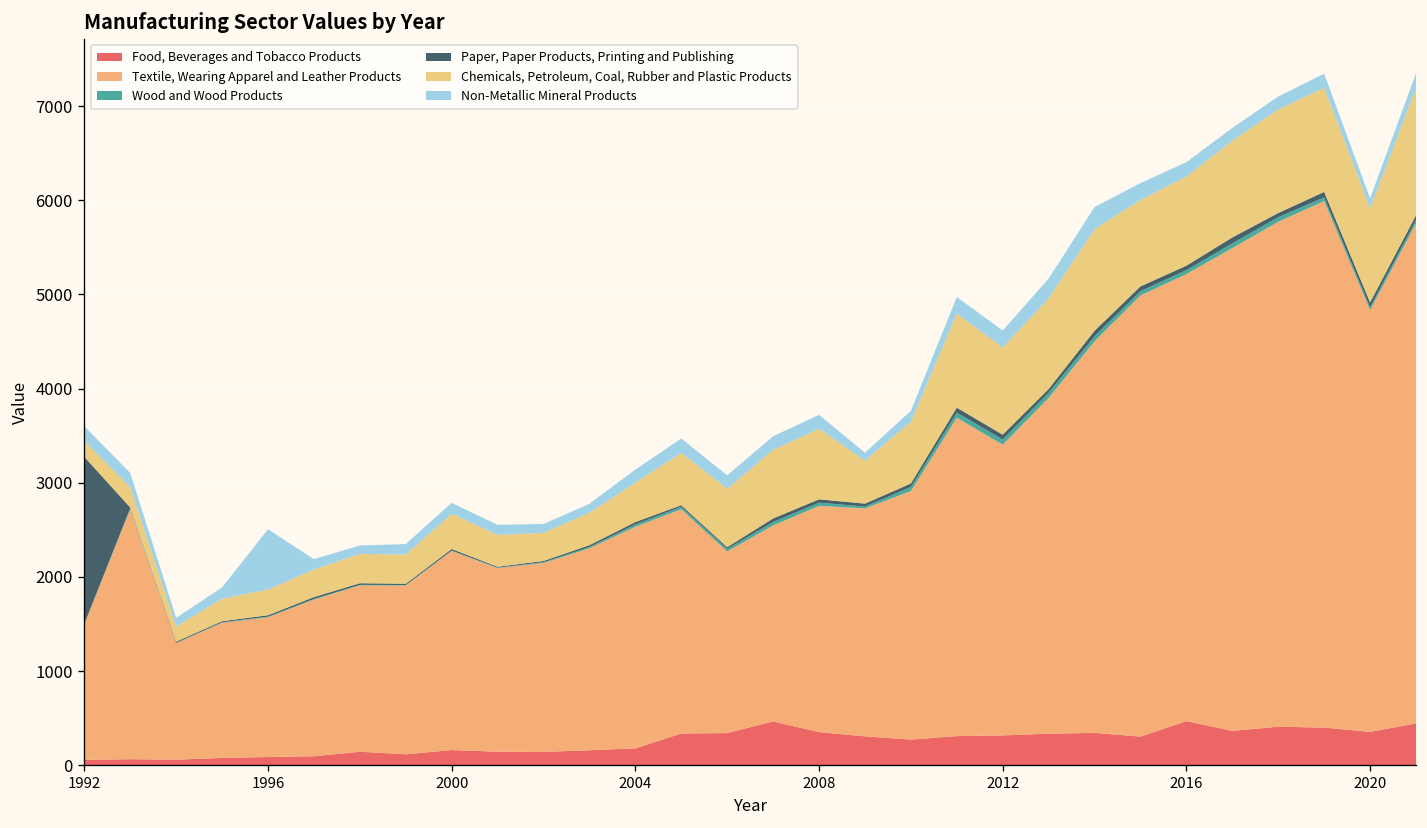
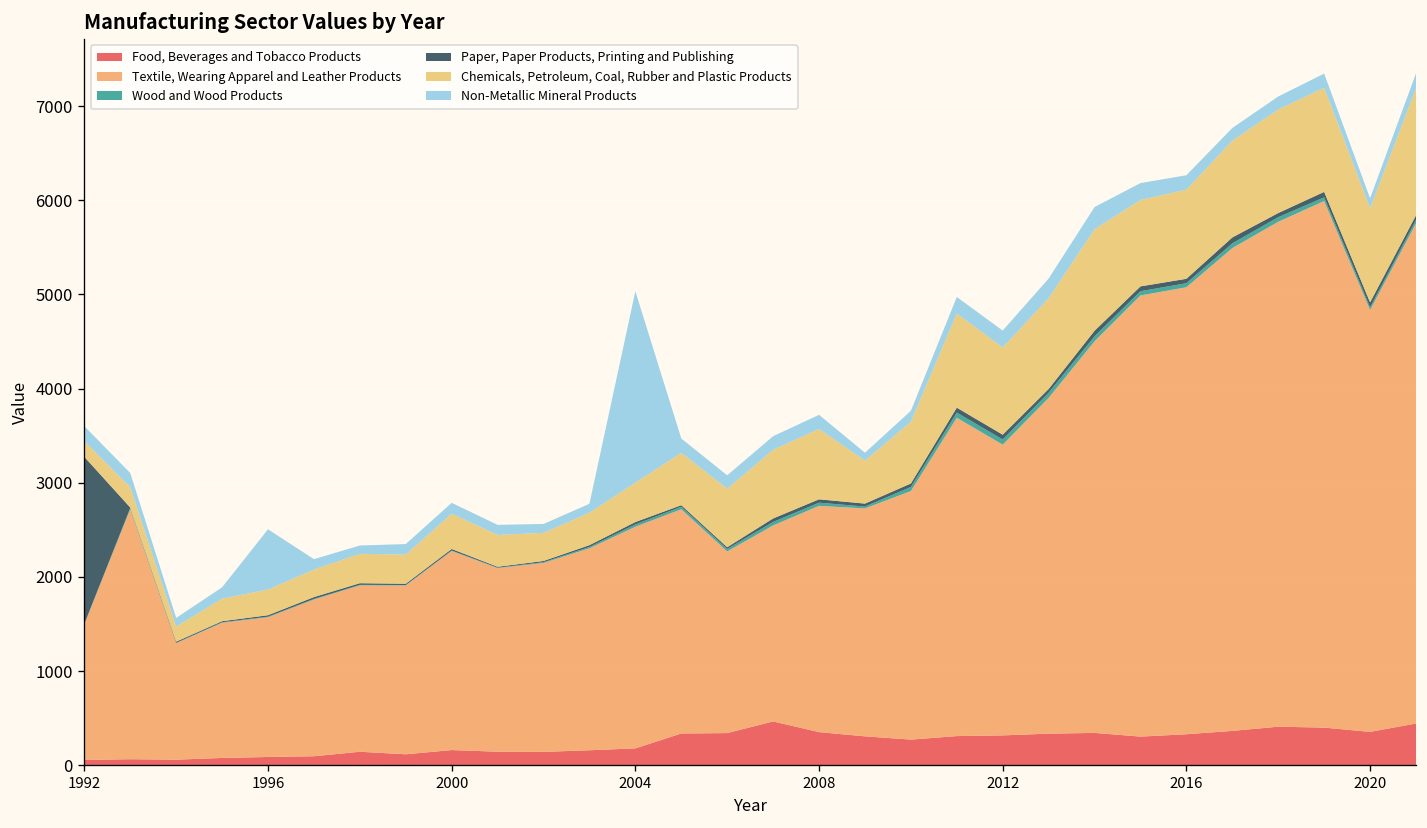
Non-Metallic Mineral Products, 2004: 100 -> 2000
Food, Beverages and Tobacco Products, 2016: 500 -> 300
